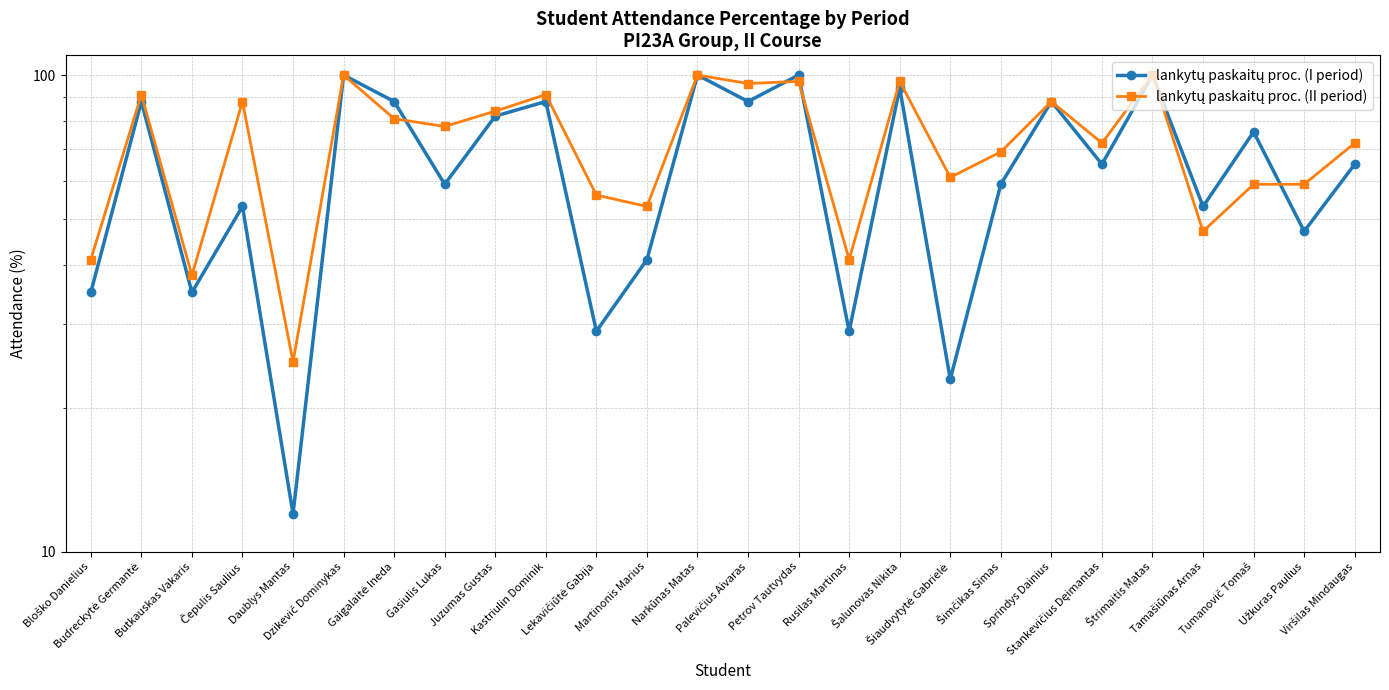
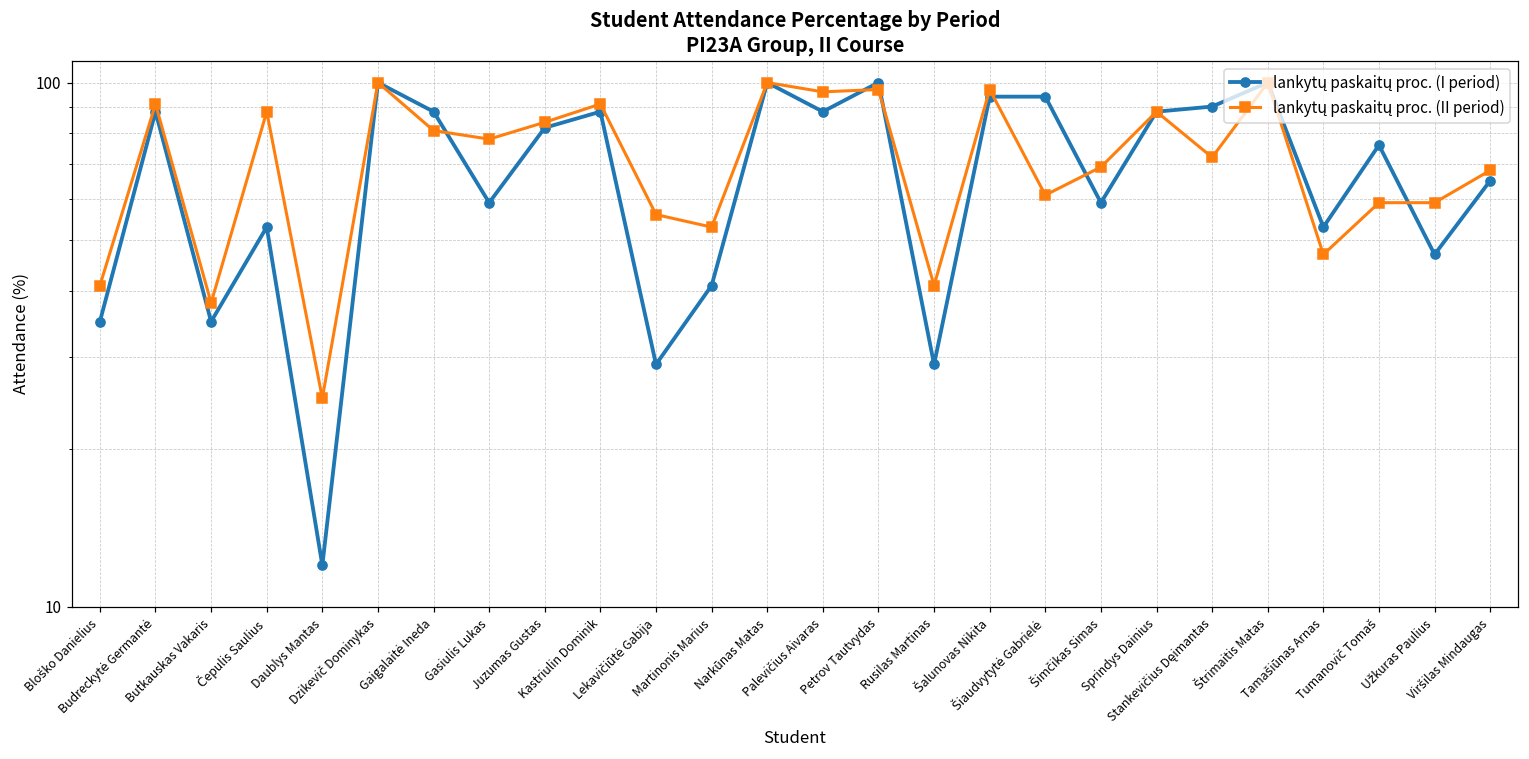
lankytų paskaitų proc. (I period), Šiaudvytytė Gabrielė: 23 -> 94
lankytų paskaitų proc. (I period), Stankevičius Dęimantas: 65 -> 90
lankytų paskaitų proc. (II period), Viršilas Mindaugas: 72 -> 68
